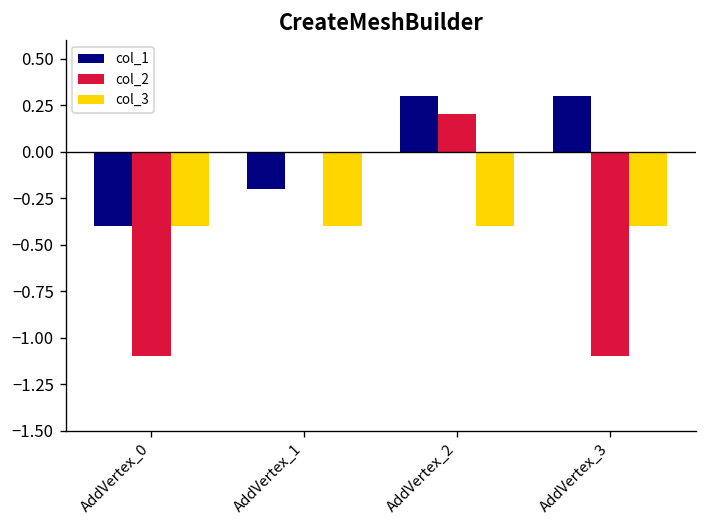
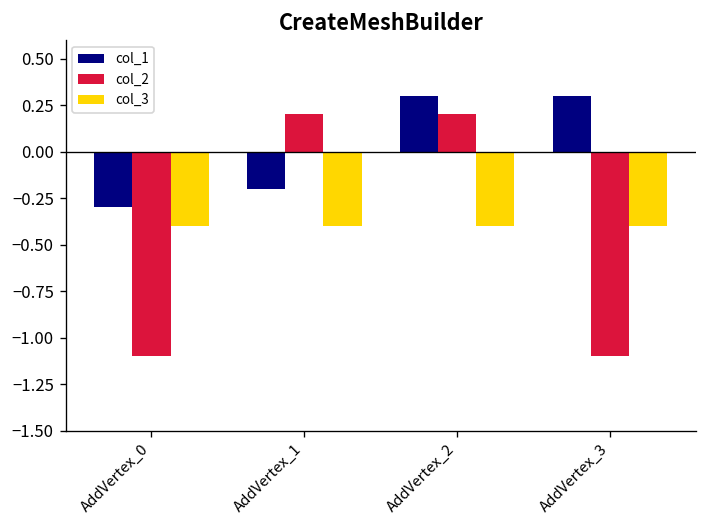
col_1, AddVertex_0: -0.4 -> -0.3
col_2, AddVertex_1: 0.0 -> 0.2
